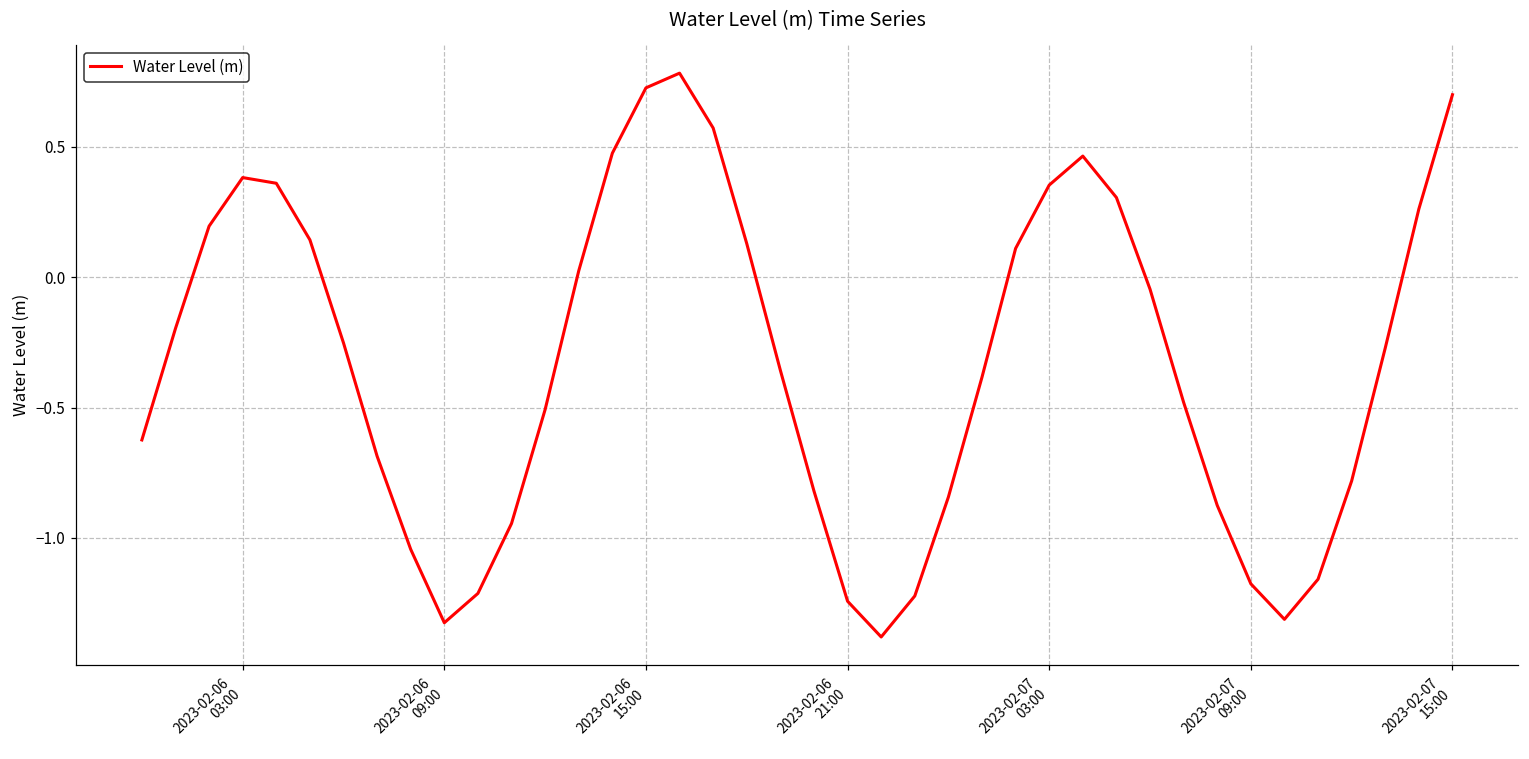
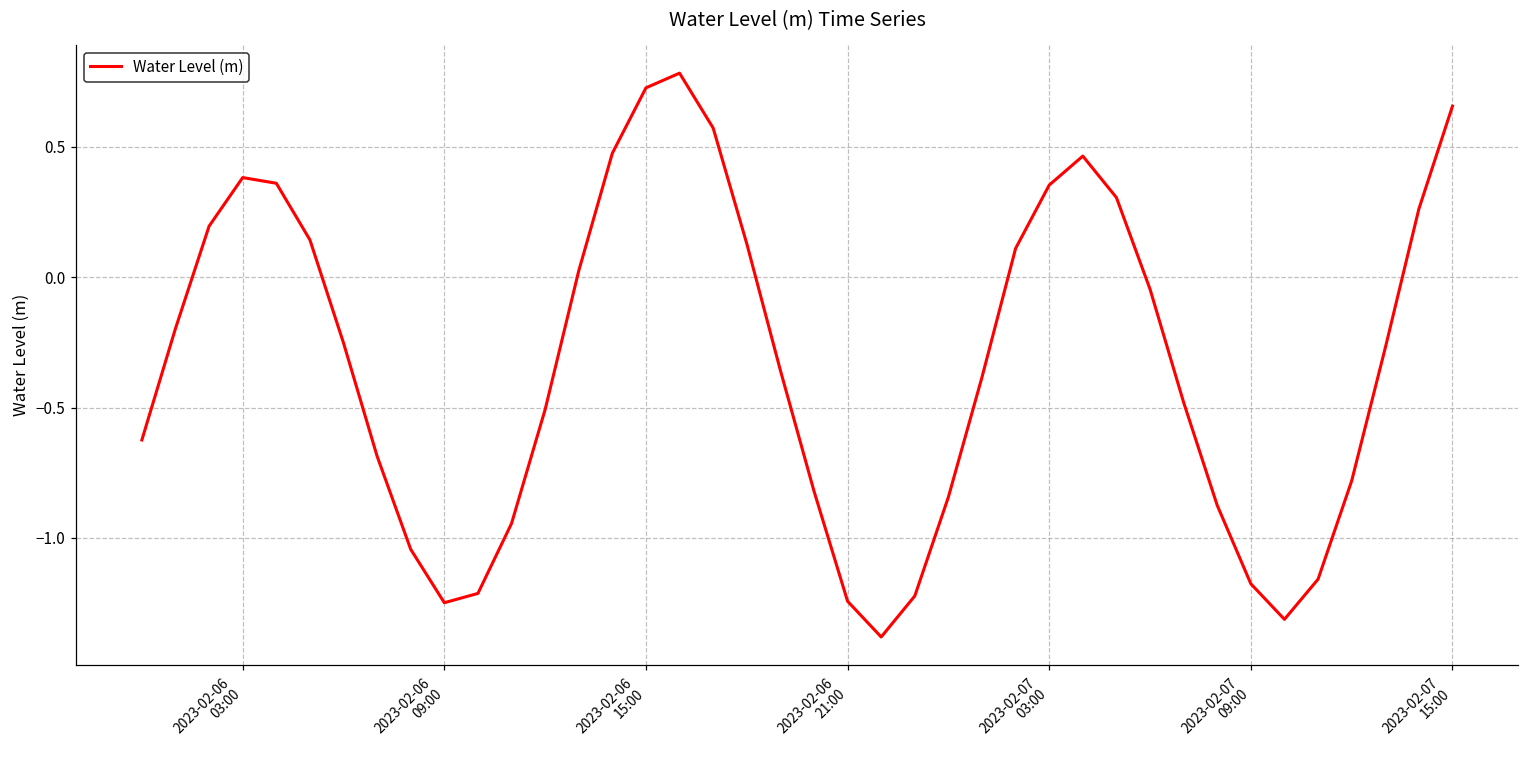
2023-02-06 09:00: -1.33 -> -1.25
2023-02-07 15:00: 0.70 -> 0.66
